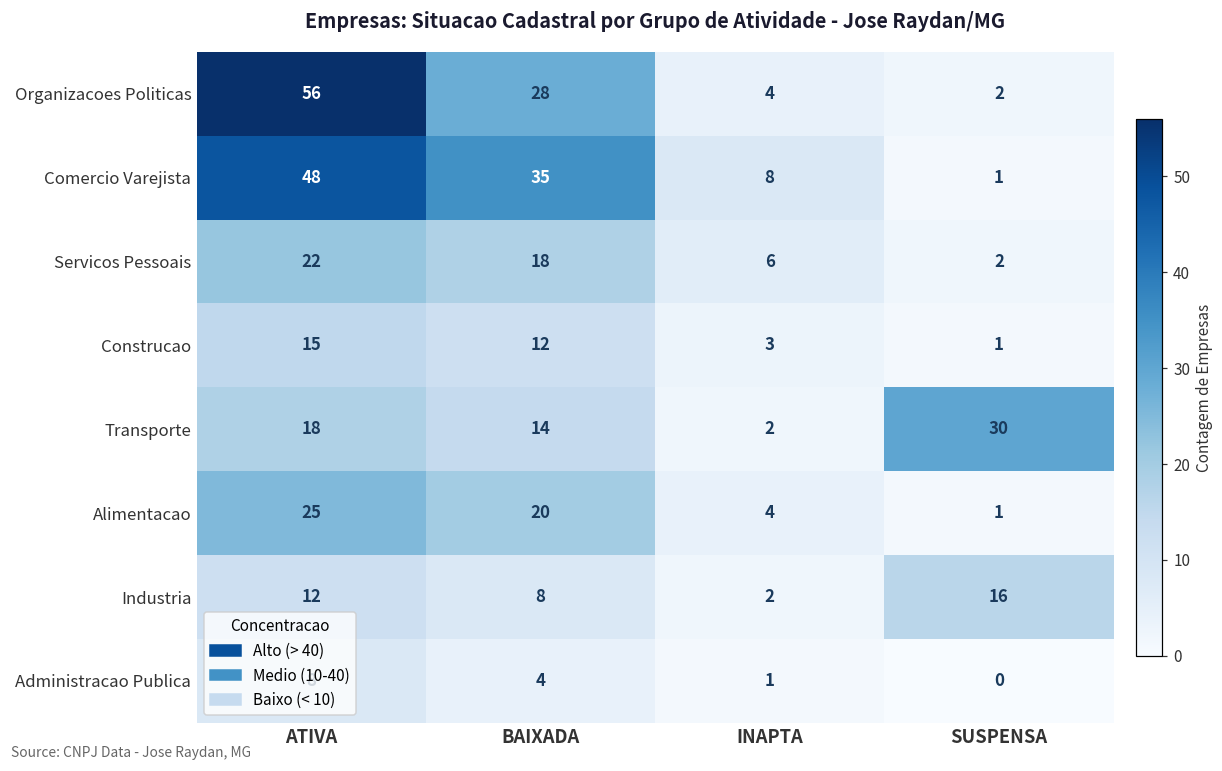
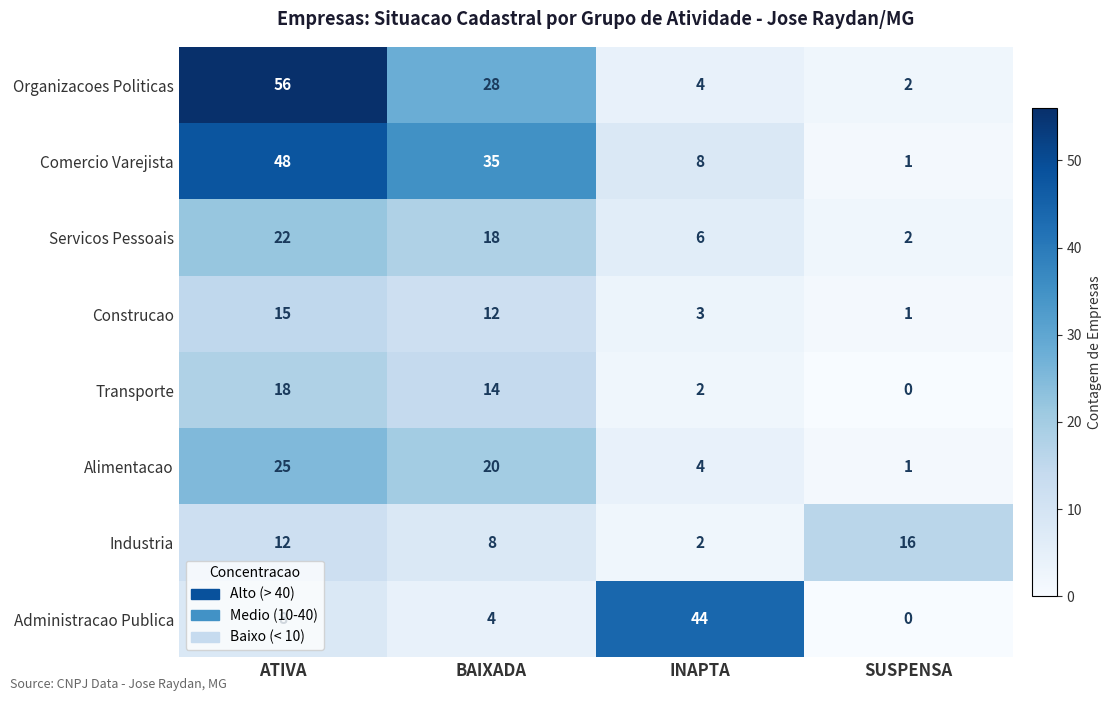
Transporte, SUSPENSA: 30 -> 0
Administracao Publica, INAPTA: 1 -> 44
